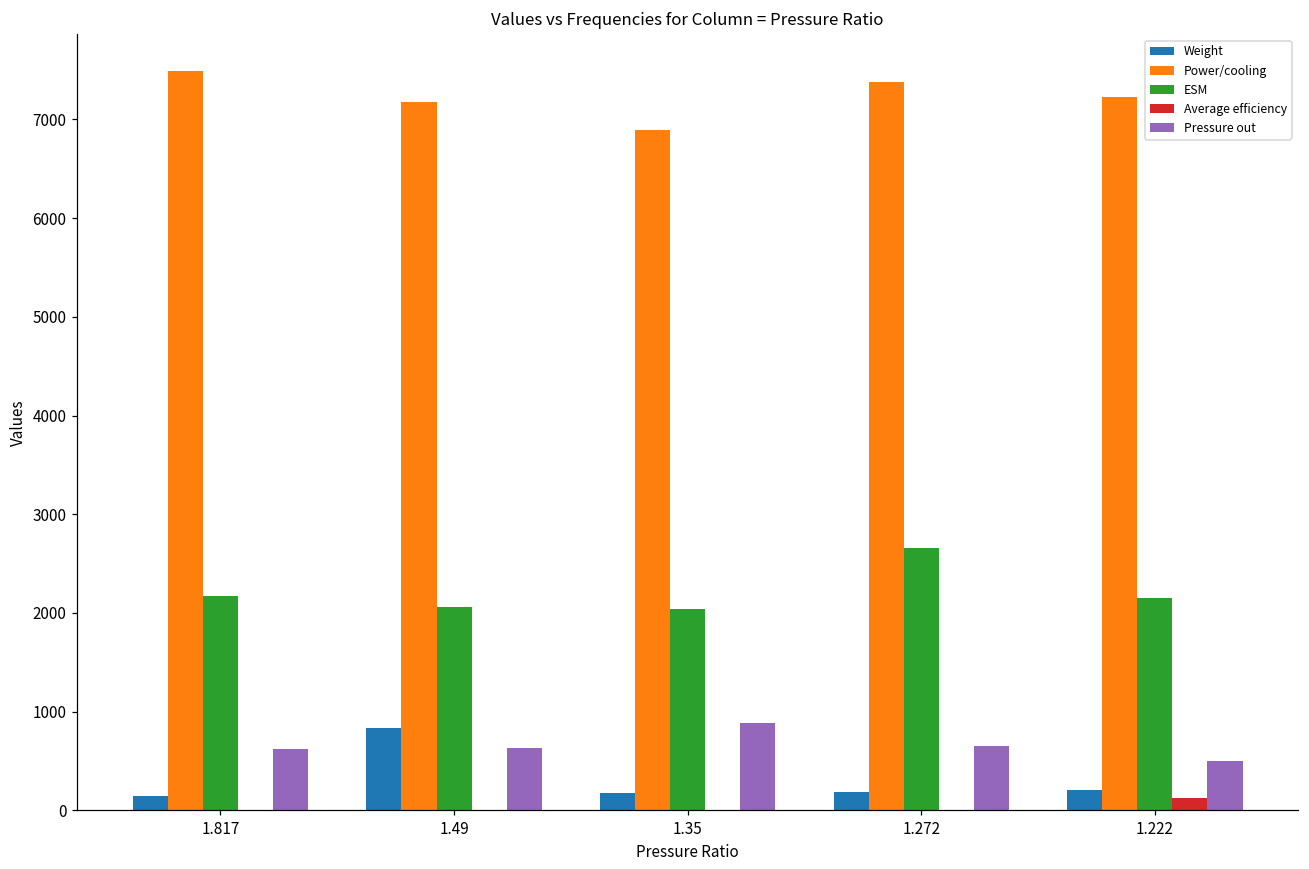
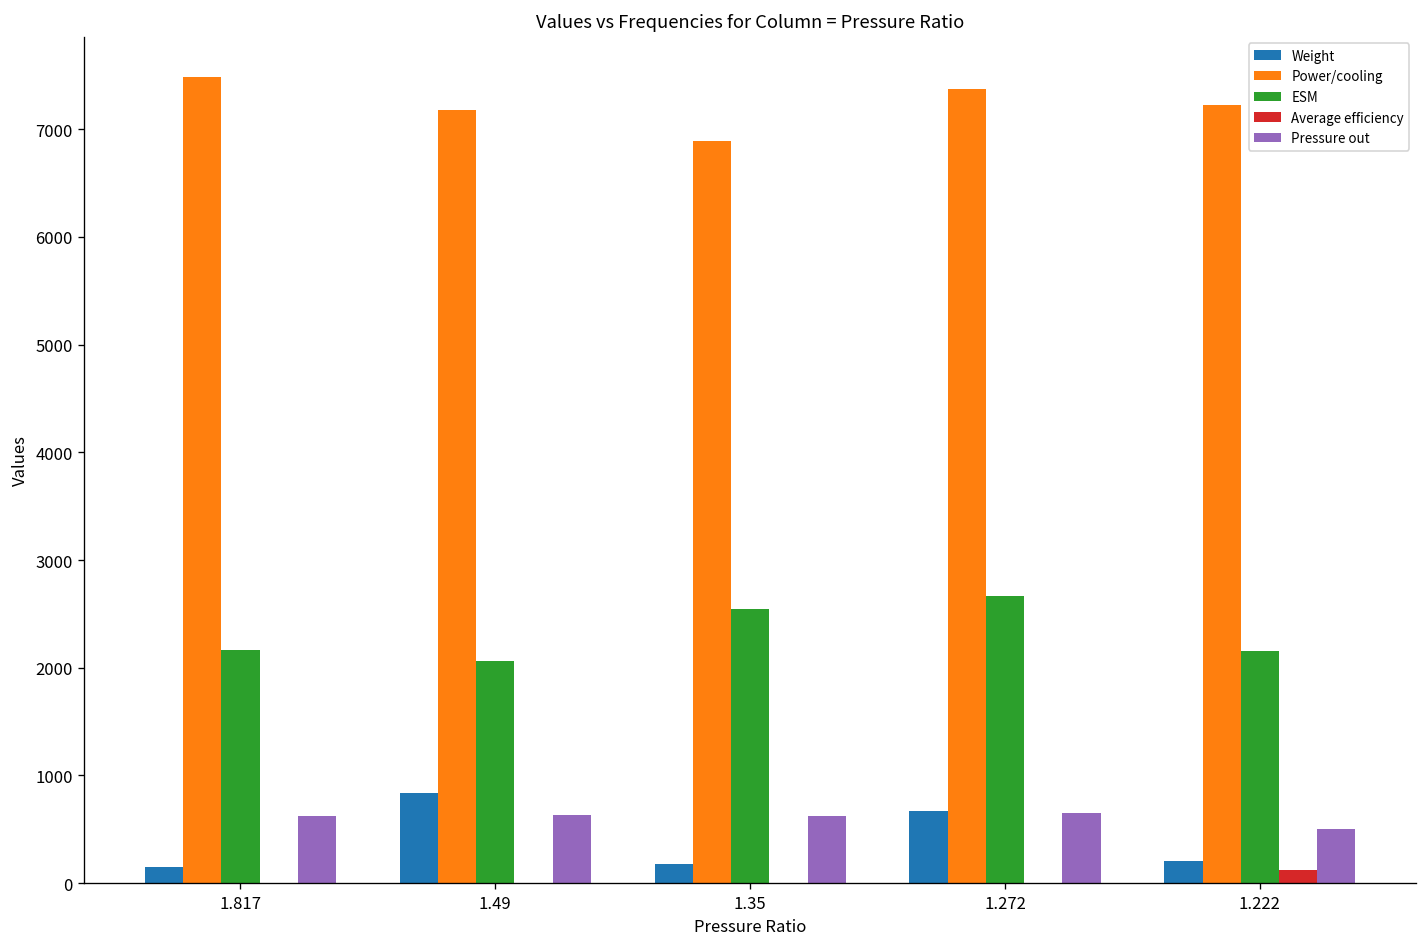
ESM, 1.35: 2000 -> 2500
Pressure out, 1.35: 900 -> 600
Weight, 1.272: 200 -> 700
